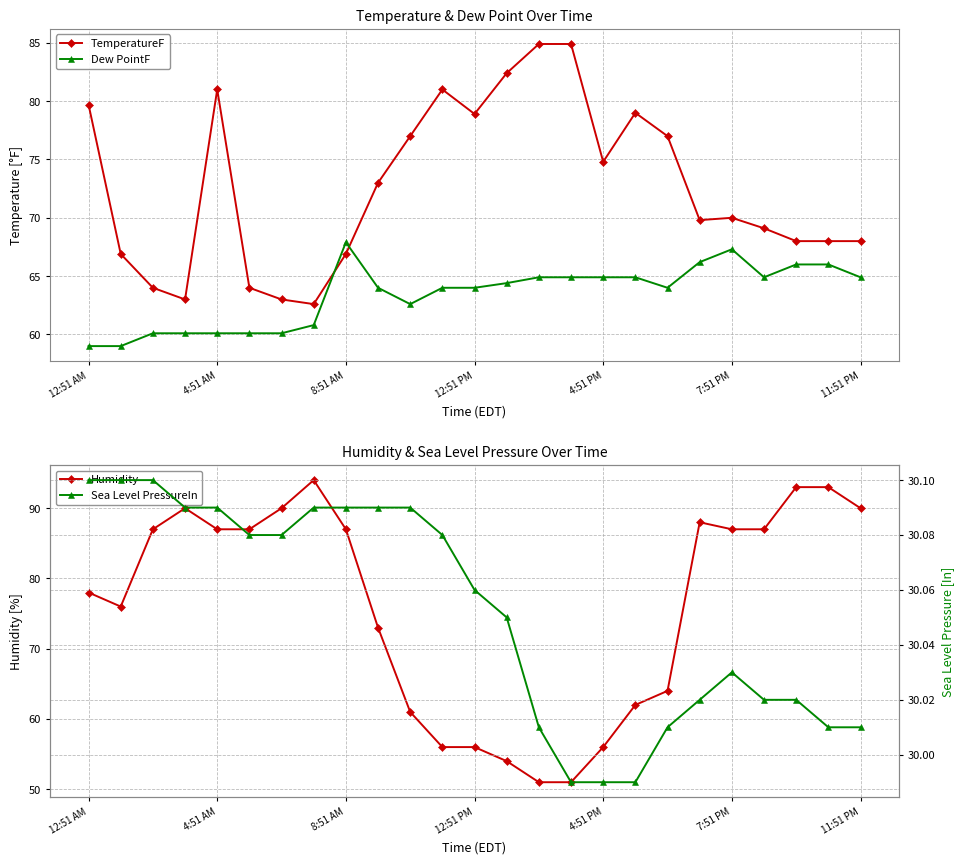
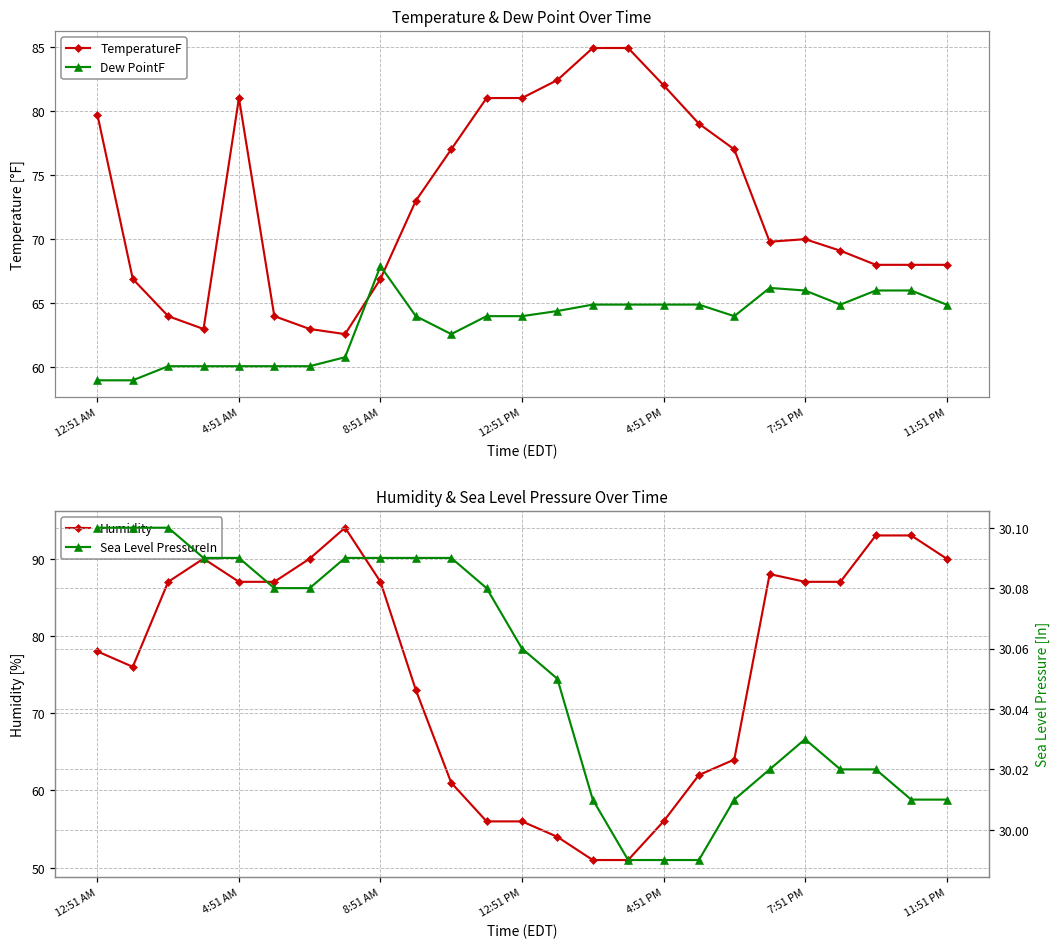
Temperature & Dew Point Over Time, TemperatureF, 12:51 PM: 78.9 -> 81.0
Temperature & Dew Point Over Time, TemperatureF, 4:51 PM: 74.8 -> 82.0
Temperature & Dew Point Over Time, Dew PointF, 7:51 PM: 67.3 -> 66.0
